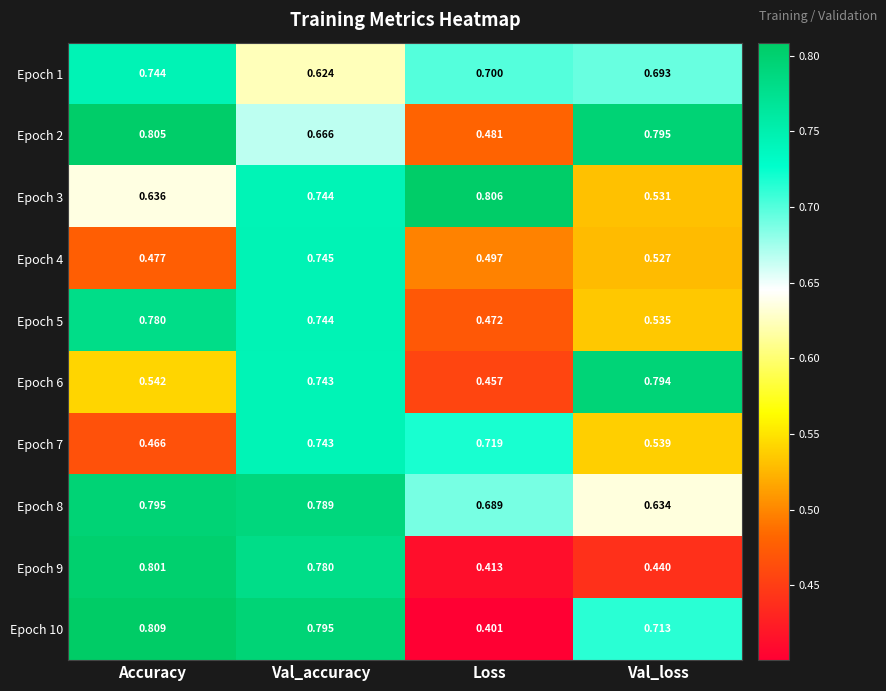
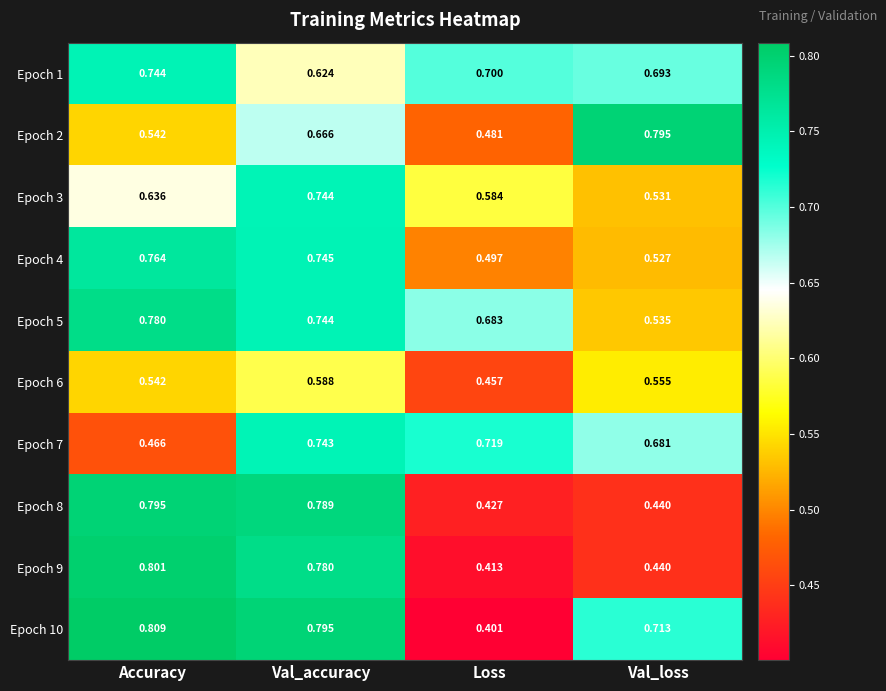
Epoch 2, Accuracy: 0.805 -> 0.542
Epoch 3, Loss: 0.806 -> 0.584
Epoch 4, Accuracy: 0.477 -> 0.764
Epoch 5, Loss: 0.472 -> 0.683
Epoch 6, Val_accuracy: 0.743 -> 0.588
Epoch 6, Val_loss: 0.794 -> 0.555
Epoch 7, Val_loss: 0.539 -> 0.681
Epoch 8, Loss: 0.689 -> 0.427
Epoch 8, Val_loss: 0.634 -> 0.440
